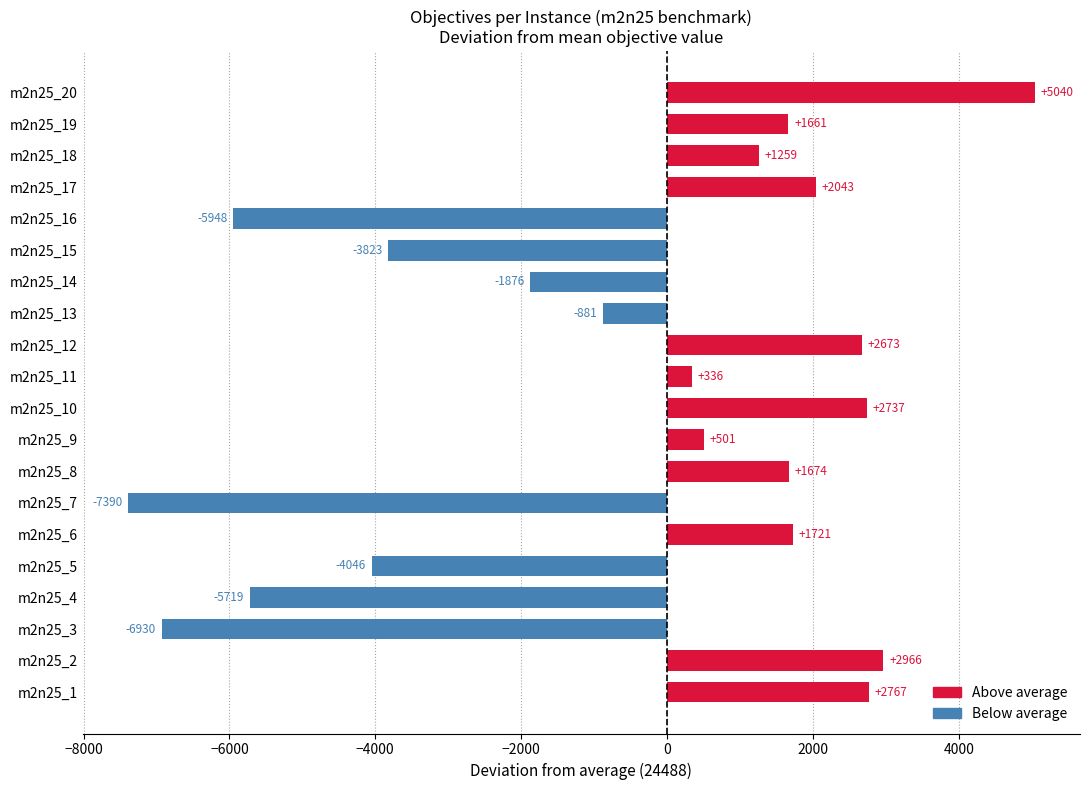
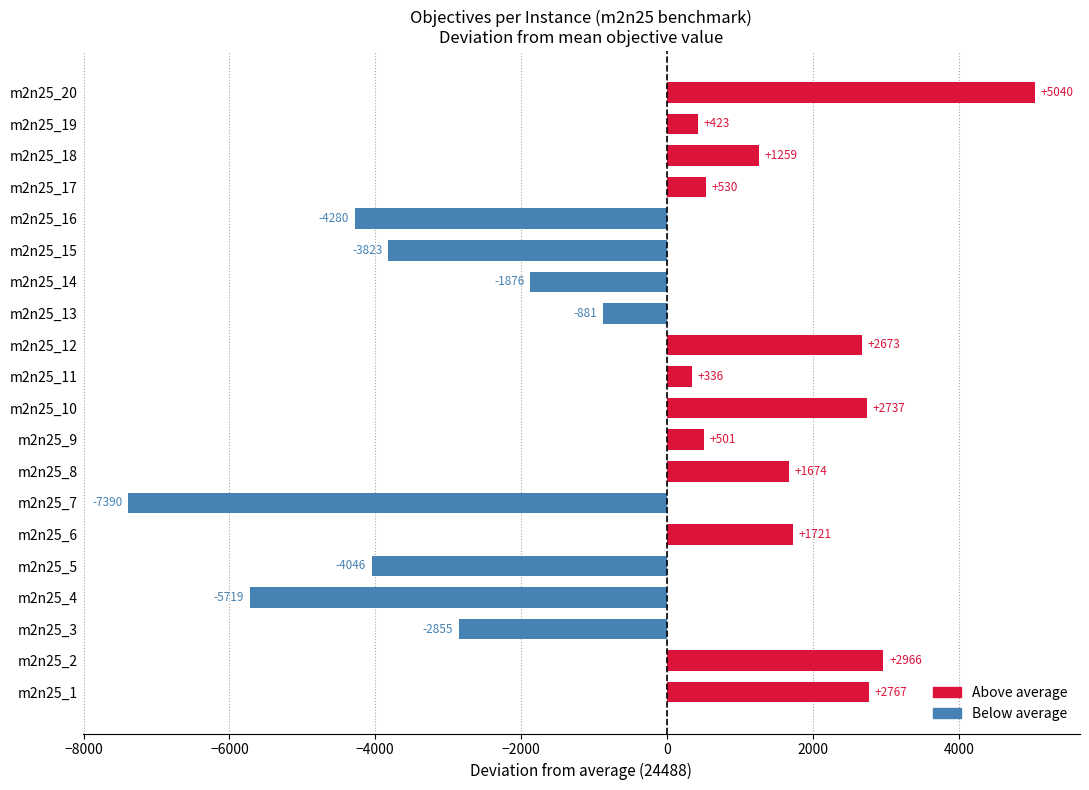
m2n25_19: +1661 -> +423
m2n25_17: +2043 -> +530
m2n25_16: -5948 -> -4280
m2n25_3: -6930 -> -2855
